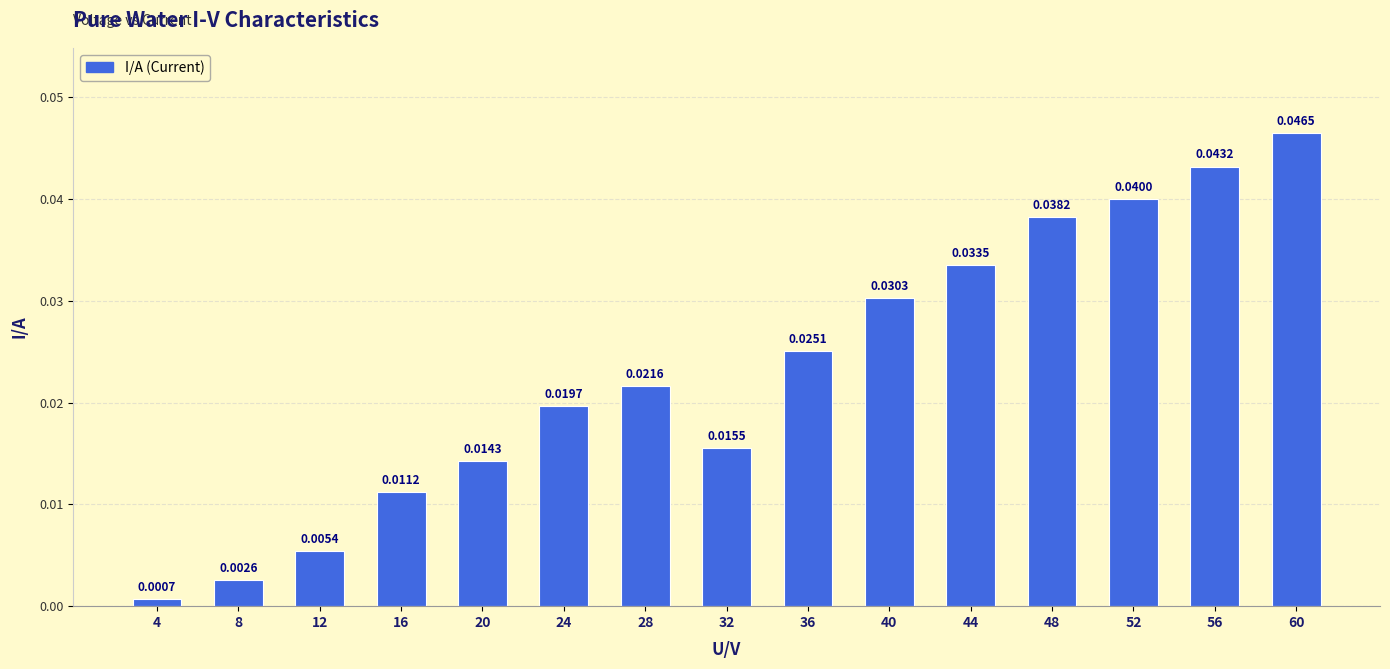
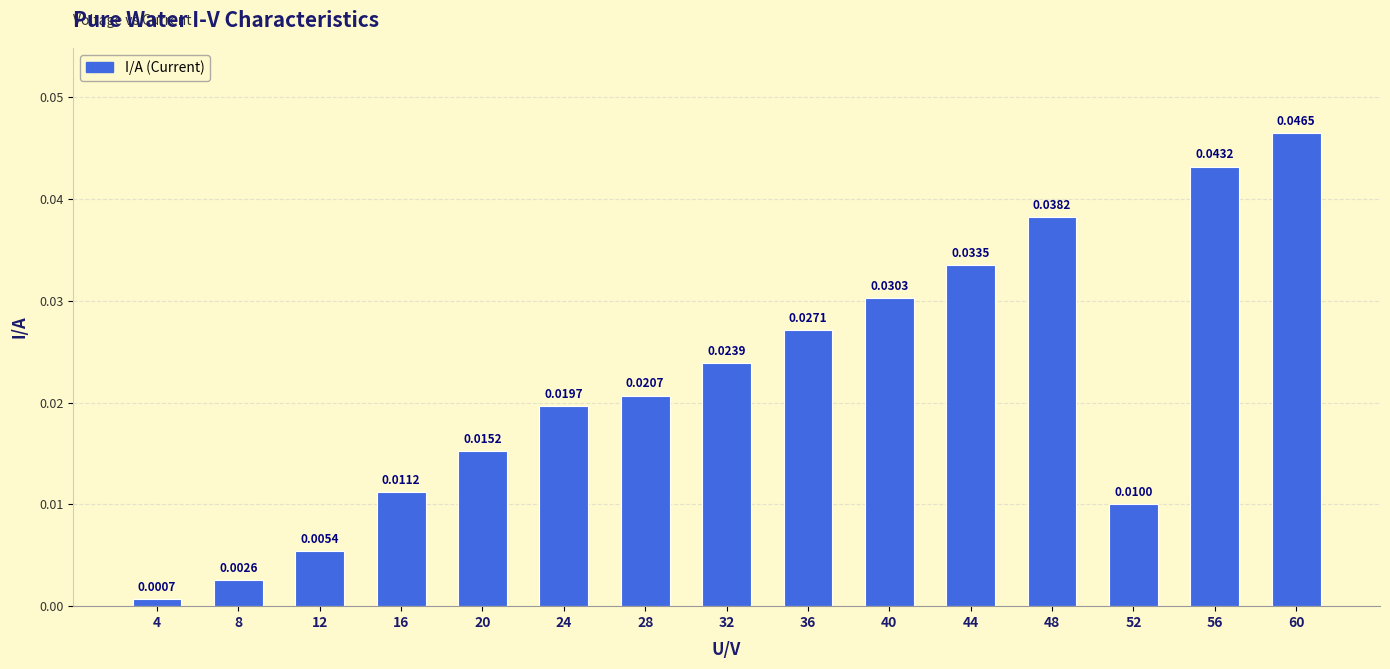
20: 0.0143 -> 0.0152
28: 0.0216 -> 0.0207
32: 0.0155 -> 0.0239
36: 0.0251 -> 0.0271
52: 0.0400 -> 0.0100
